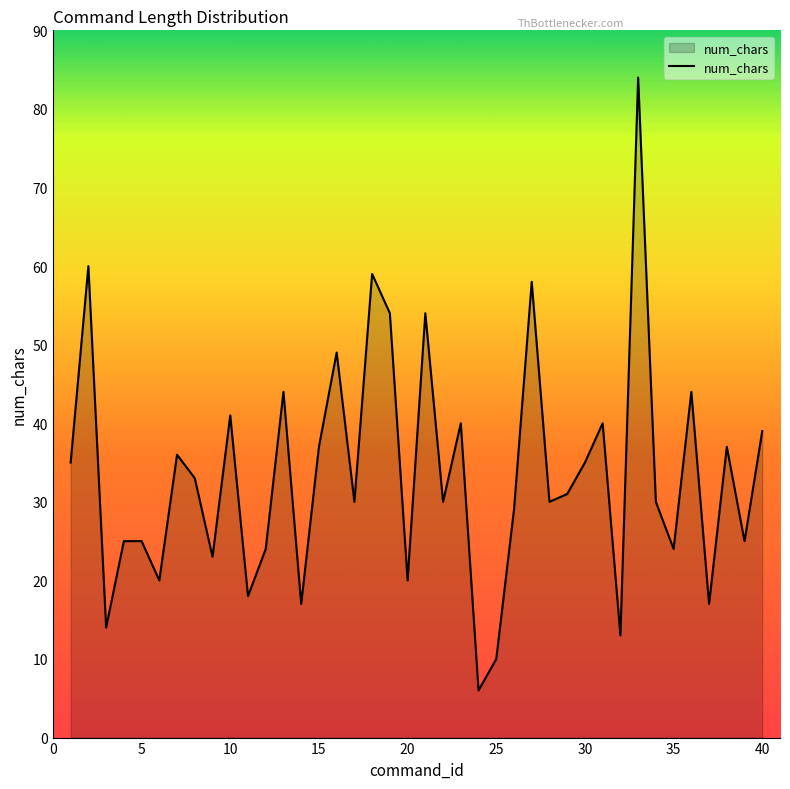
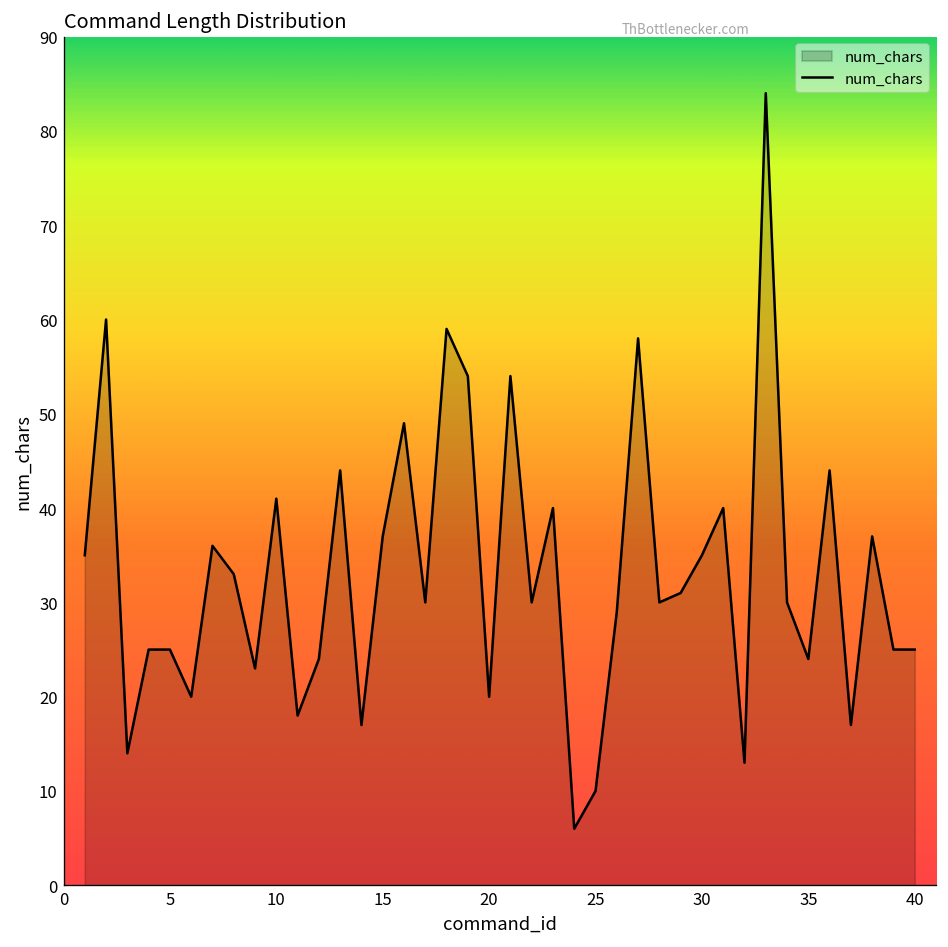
40: 39 -> 25
